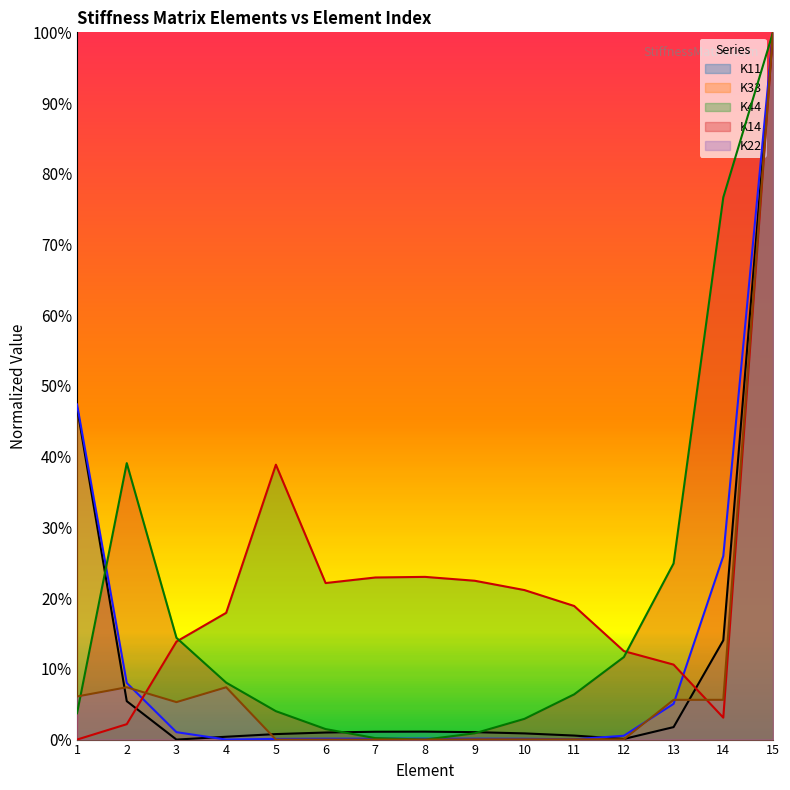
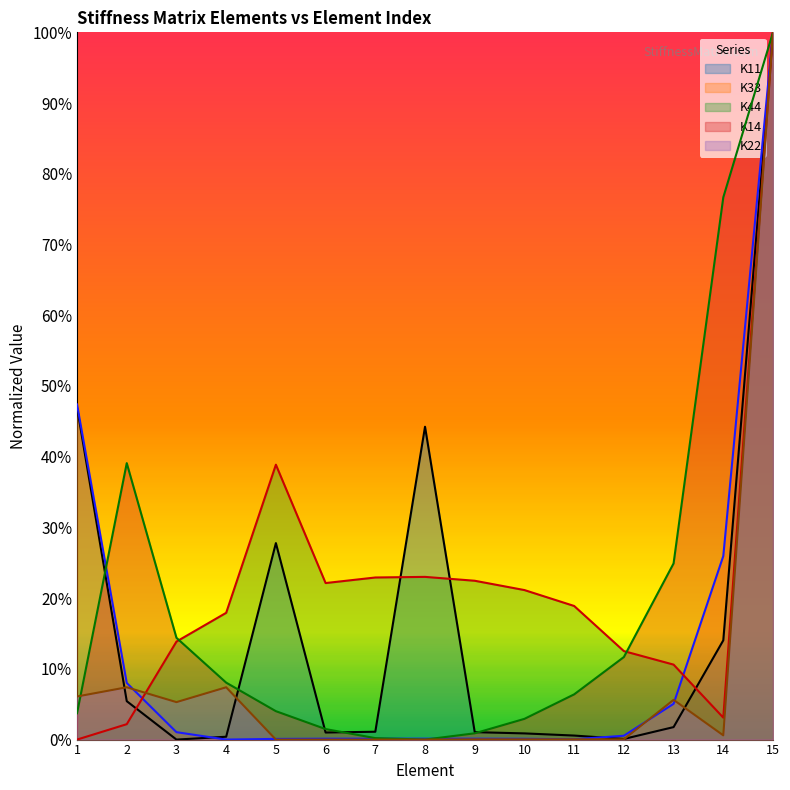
K11, 5: 1% -> 28%
K11, 8: 1% -> 44%
K22, 14: 6% -> 1%
